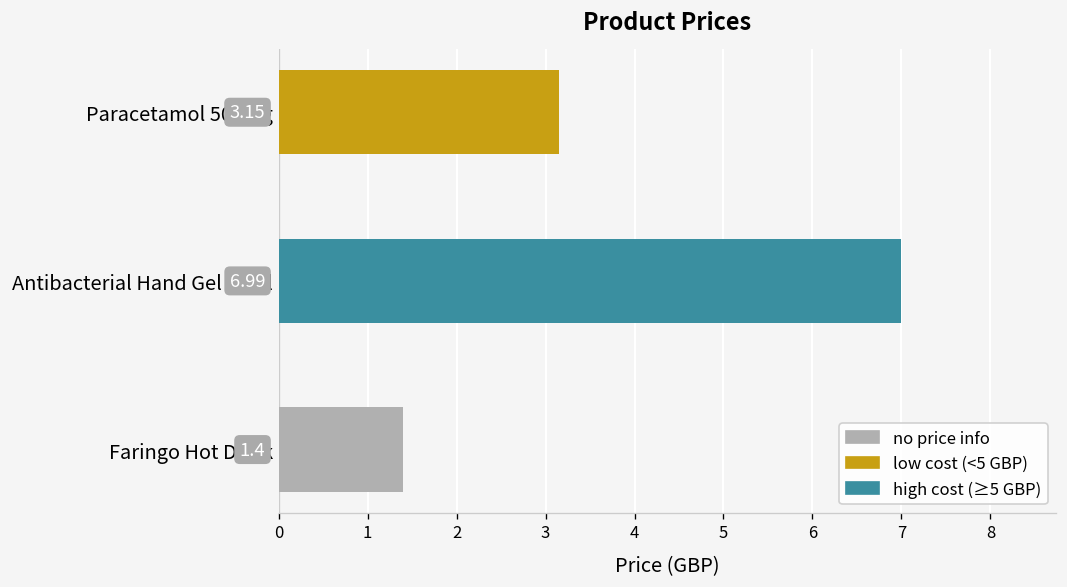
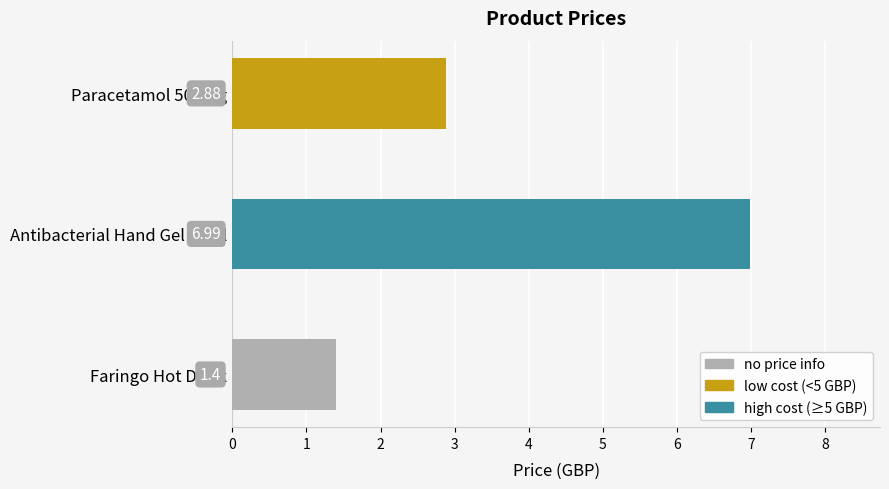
Paracetamol 500mg: 3.15 -> 2.88
